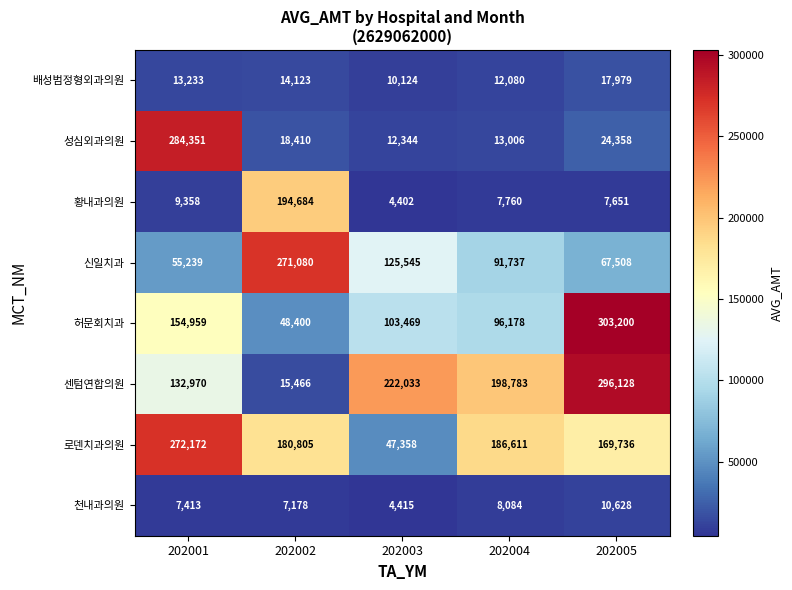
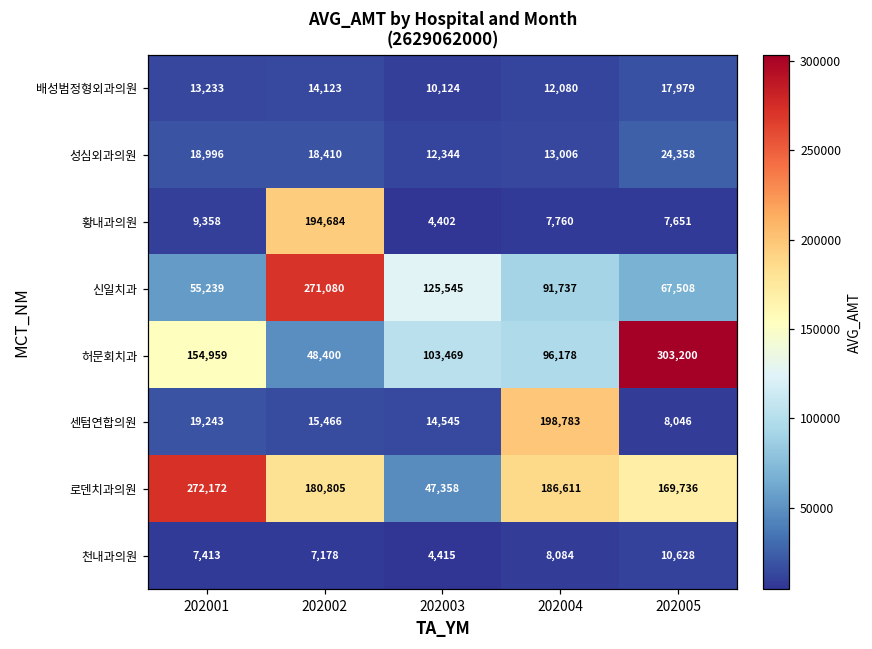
성심외과의원, 202001: 284,351 -> 18,996
센텀연합의원, 202001: 132,970 -> 19,243
센텀연합의원, 202003: 222,033 -> 14,545
센텀연합의원, 202005: 296,128 -> 8,046
